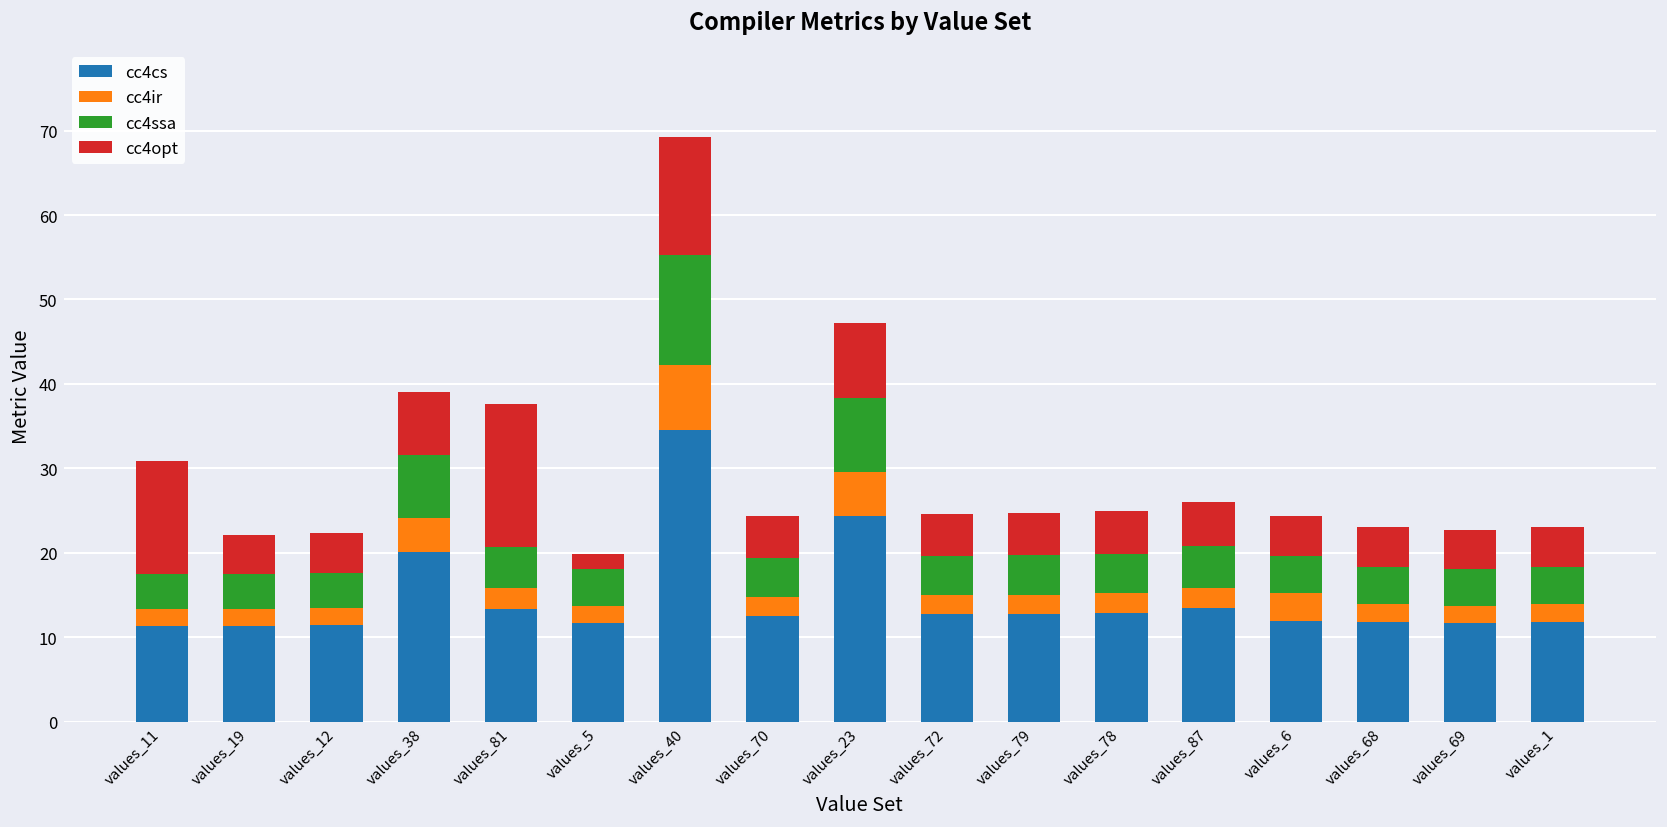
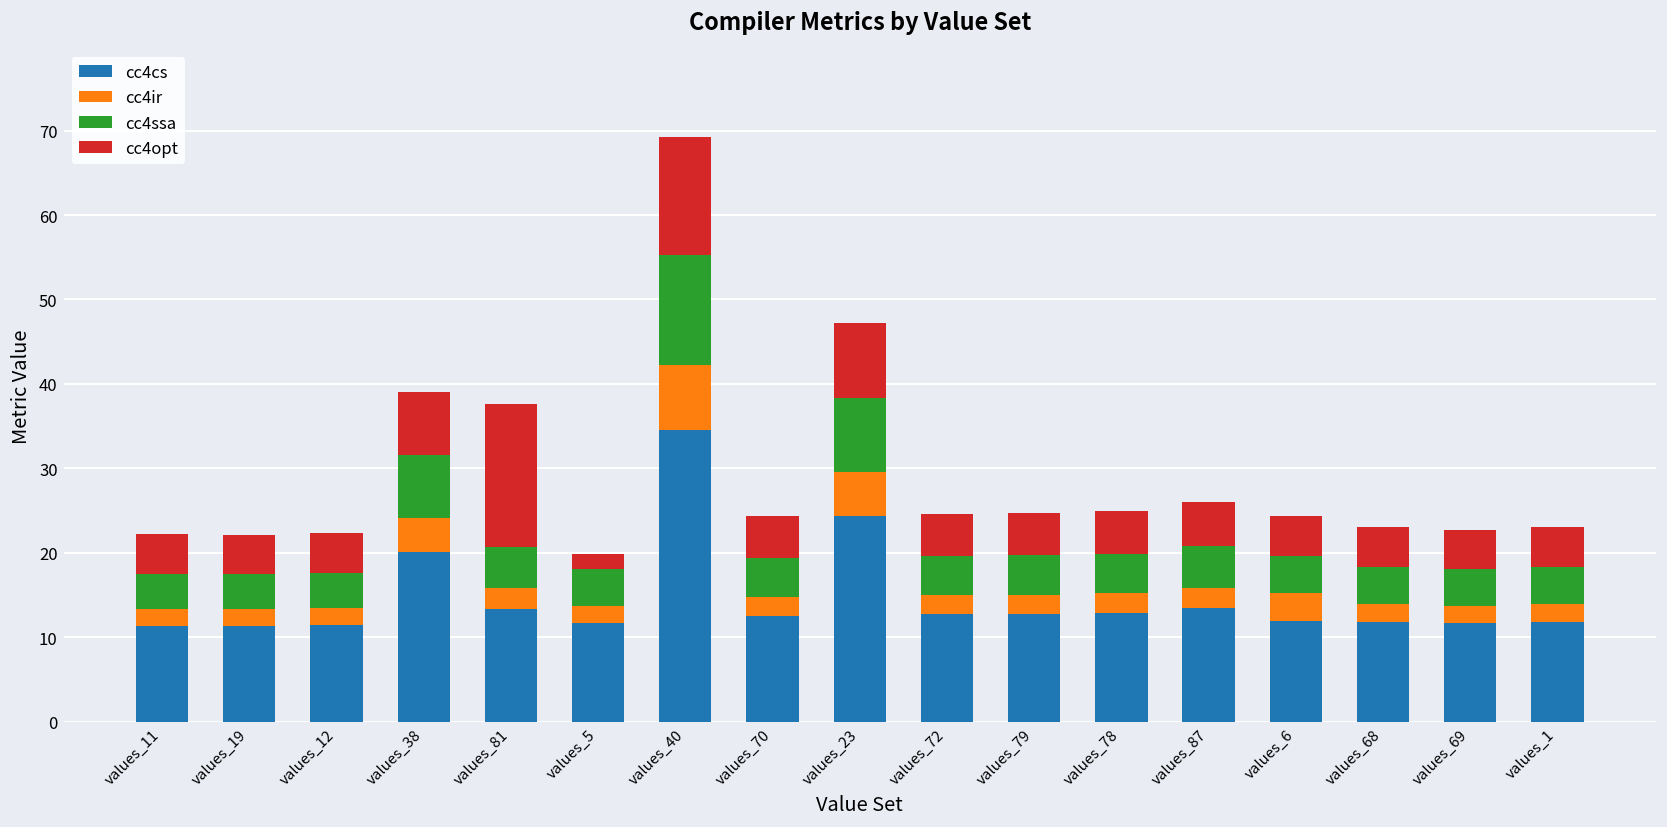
cc4opt, values_11: 13 -> 5
